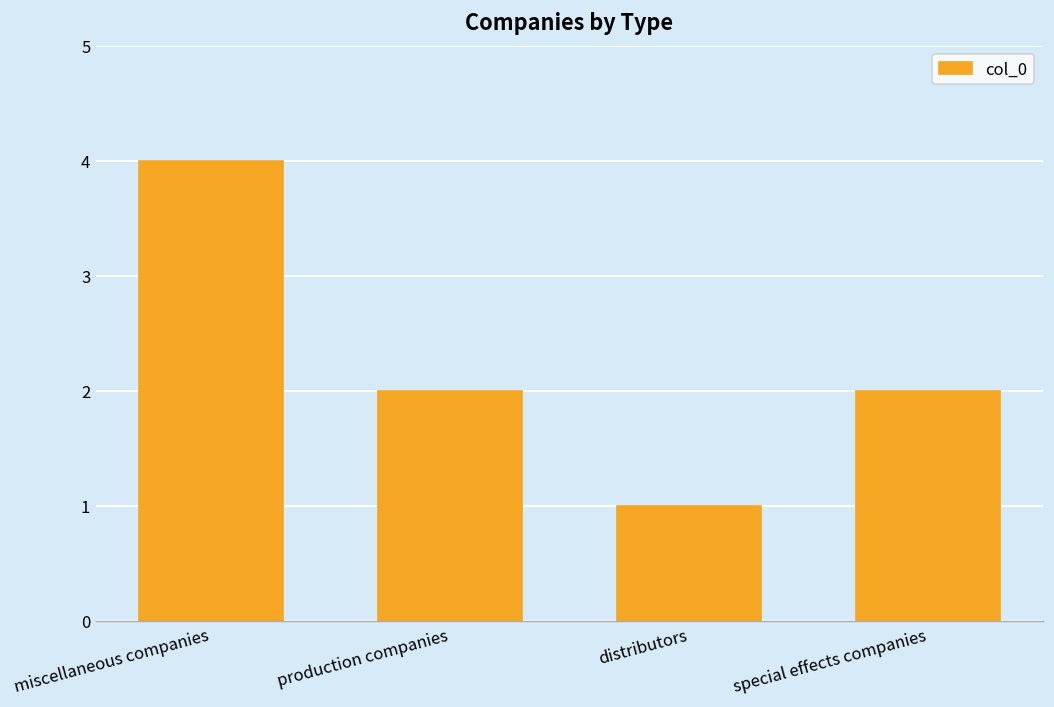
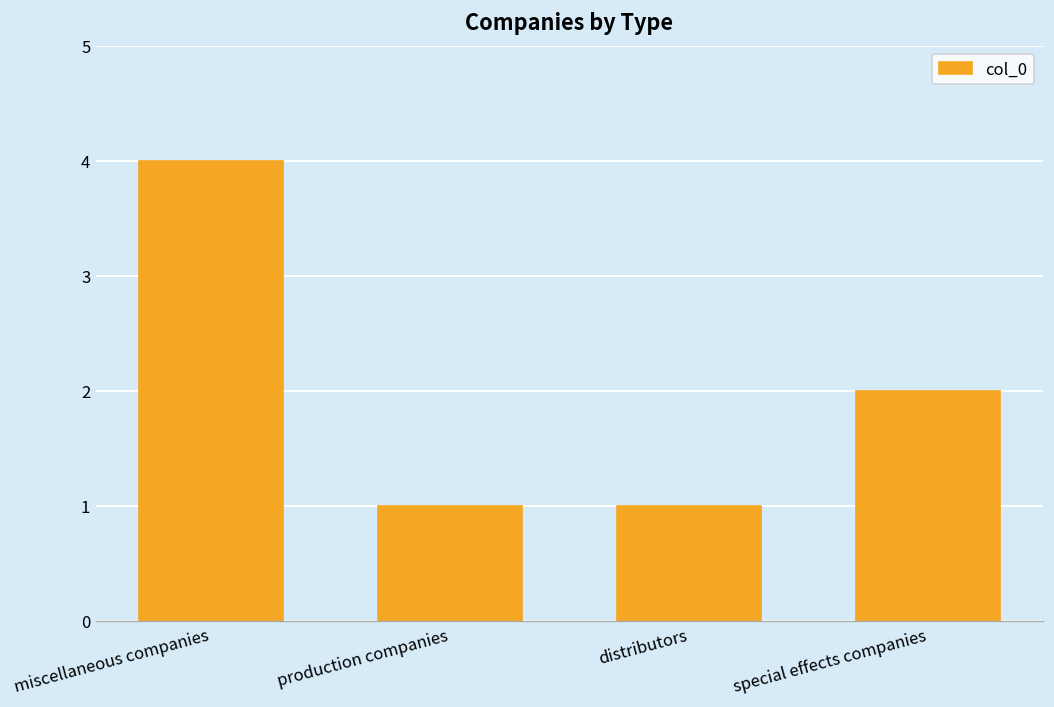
production companies: 2 -> 1
